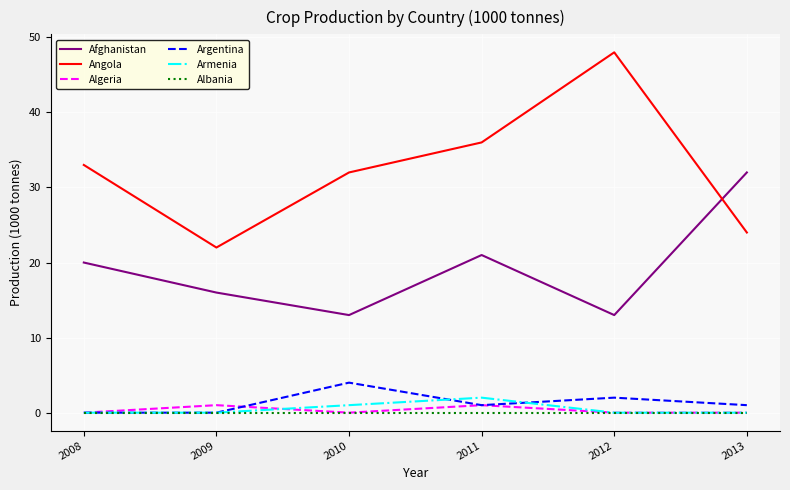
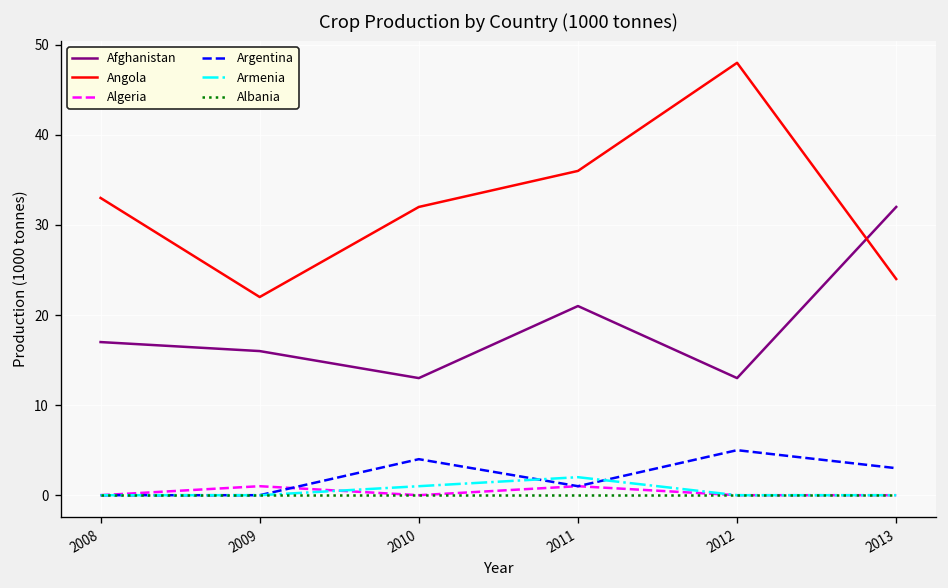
Afghanistan, 2008: 20 -> 17
Argentina, 2012: 2 -> 5
Argentina, 2013: 1 -> 3
